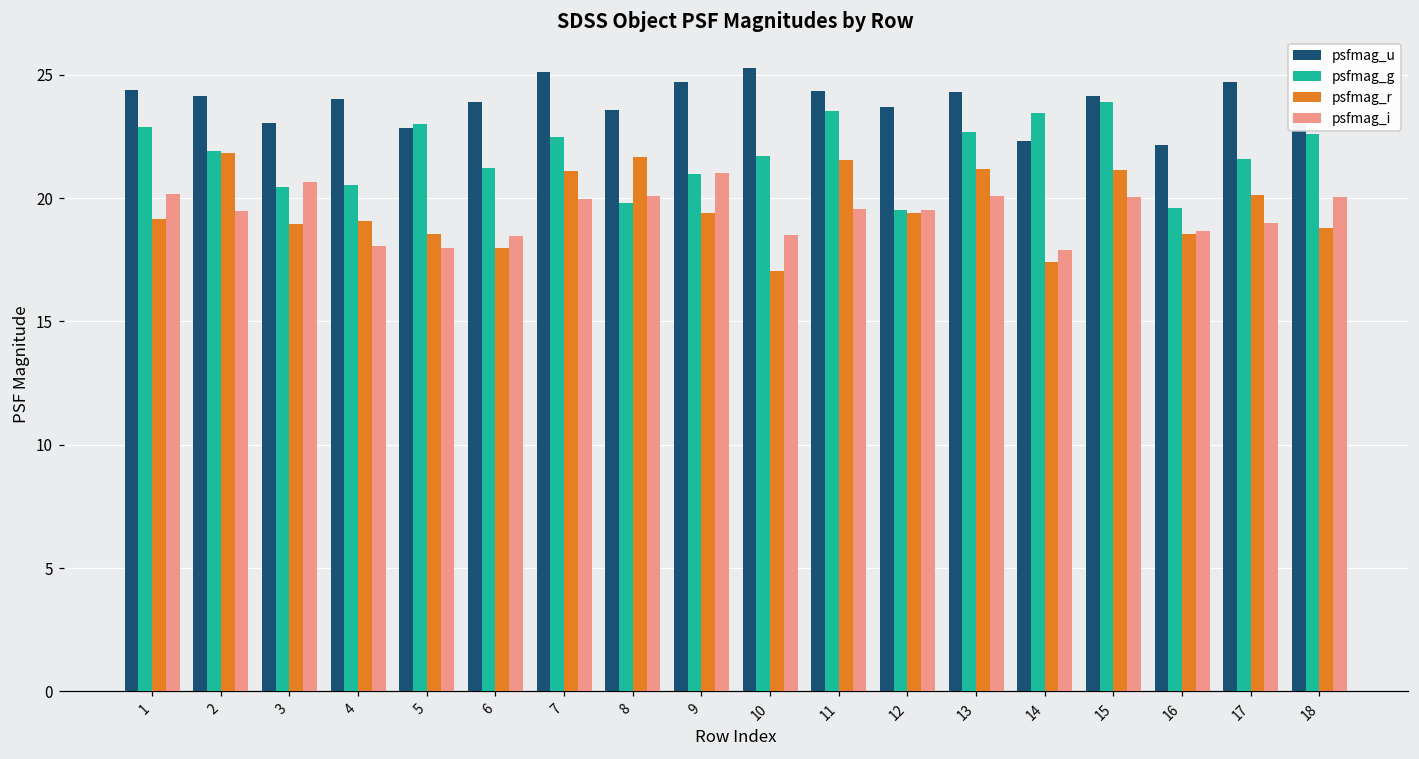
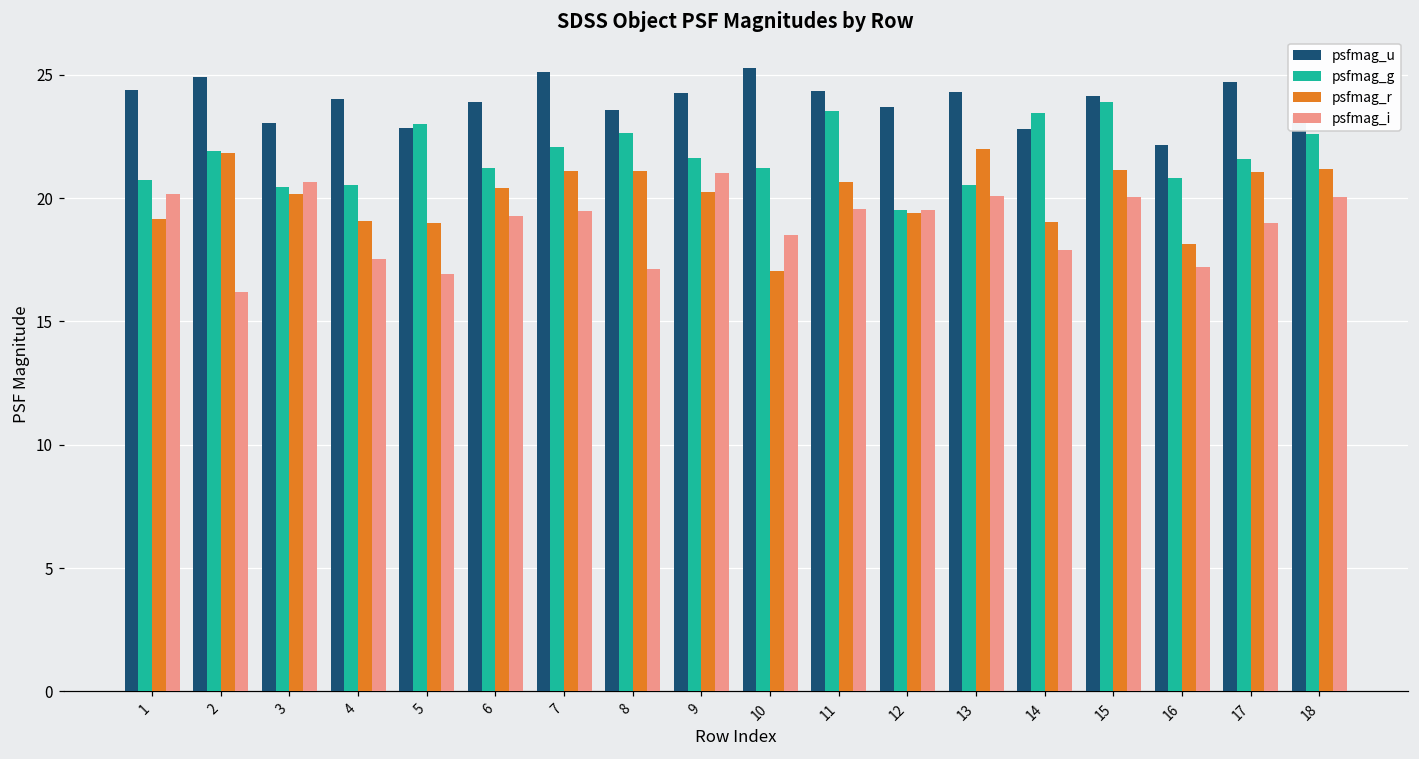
psfmag_g, 1: 22.9 -> 20.7
psfmag_u, 2: 24.1 -> 24.9
psfmag_i, 2: 19.5 -> 16.2
psfmag_r, 3: 19.0 -> 20.2
psfmag_i, 4: 18.1 -> 17.5
psfmag_r, 5: 18.5 -> 19.0
psfmag_i, 5: 18.0 -> 16.9
psfmag_r, 6: 18.0 -> 20.4
psfmag_i, 6: 18.5 -> 19.3
psfmag_g, 7: 22.5 -> 22.1
psfmag_i, 7: 20.0 -> 19.5
psfmag_g, 8: 19.8 -> 22.6
psfmag_r, 8: 21.7 -> 21.1
psfmag_i, 8: 20.1 -> 17.1
psfmag_u, 9: 24.7 -> 24.3
psfmag_g, 9: 21.0 -> 21.6
psfmag_r, 9: 19.4 -> 20.2
psfmag_g, 10: 21.7 -> 21.2
psfmag_r, 11: 21.5 -> 20.7
psfmag_g, 13: 22.7 -> 20.5
psfmag_r, 13: 21.2 -> 22.0
psfmag_u, 14: 22.3 -> 22.8
psfmag_r, 14: 17.4 -> 19.0
psfmag_g, 16: 19.6 -> 20.8
psfmag_r, 16: 18.5 -> 18.2
psfmag_i, 16: 18.7 -> 17.2
psfmag_r, 17: 20.1 -> 21.1
psfmag_r, 18: 18.8 -> 21.2
